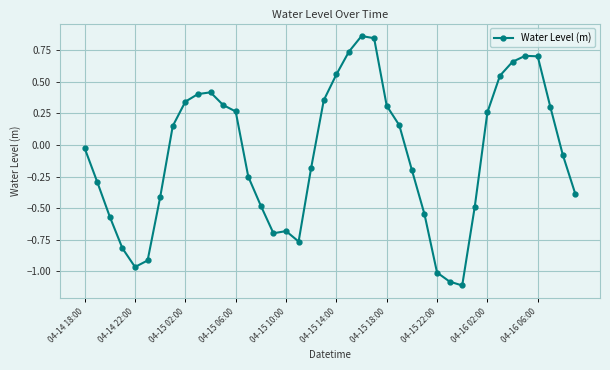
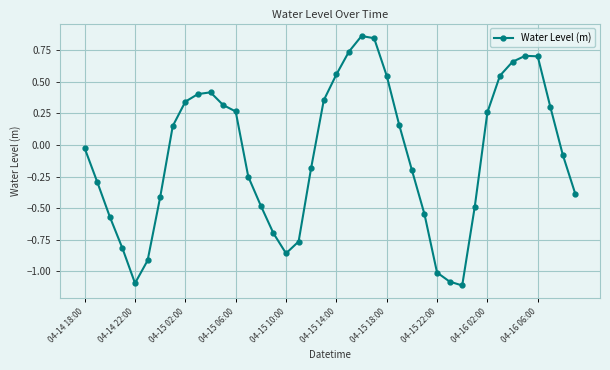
04-14 22:00: -0.96 -> -1.09
04-15 10:00: -0.68 -> -0.86
04-15 18:00: 0.31 -> 0.55
